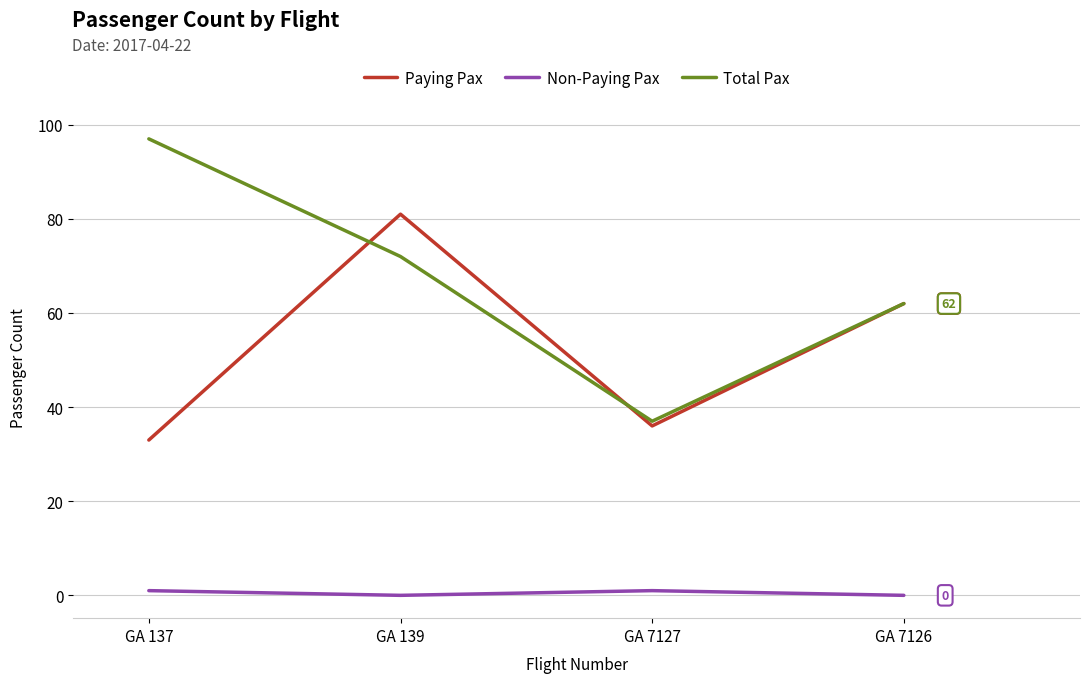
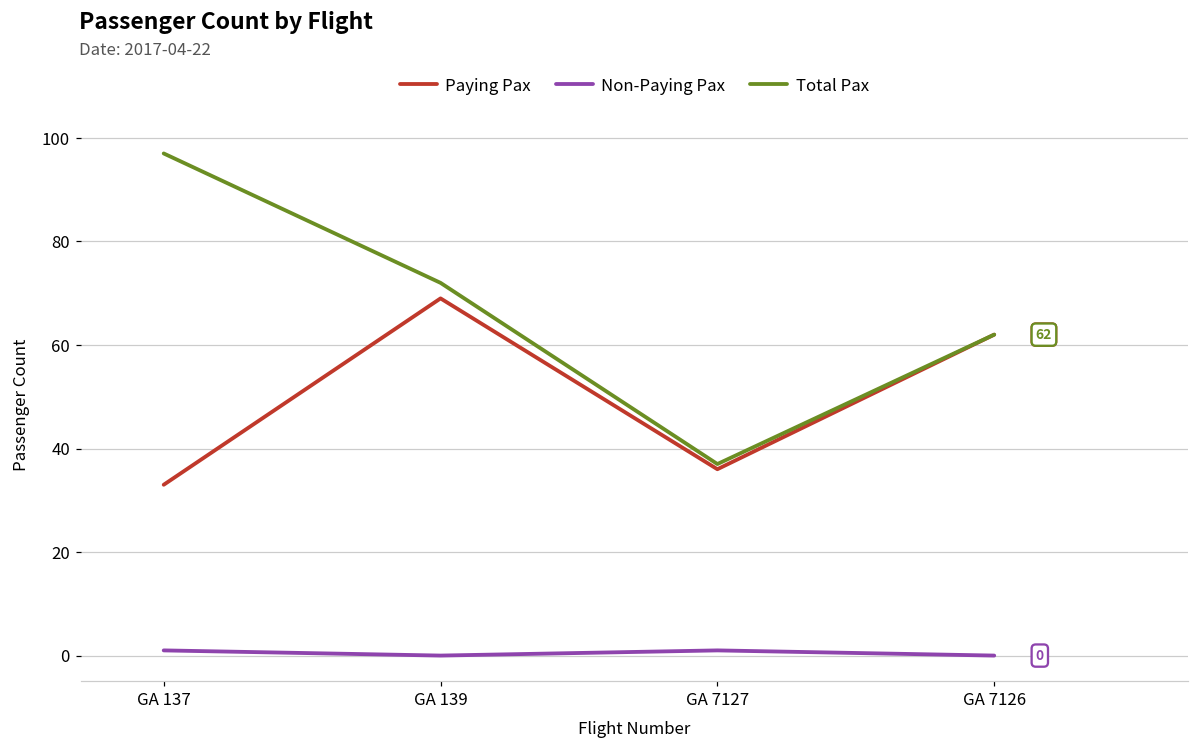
Paying Pax, GA 139: 81 -> 69
